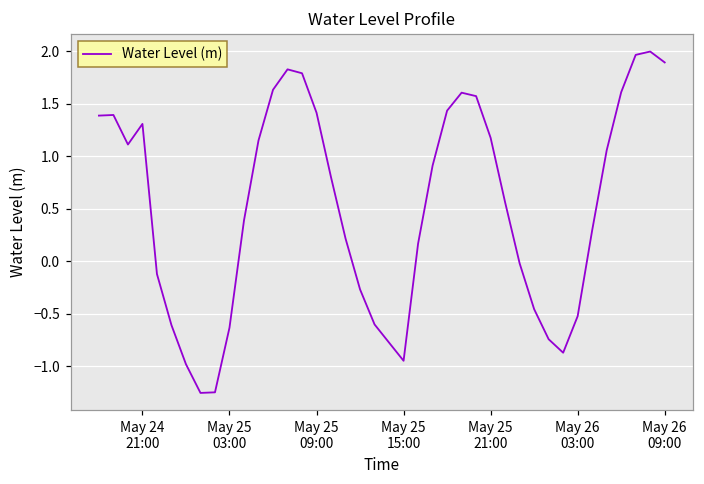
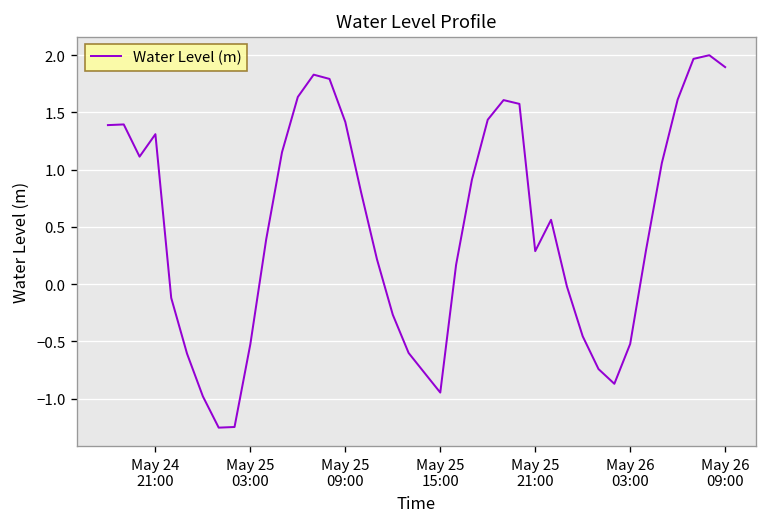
May 25 03:00: -0.6 -> -0.5
May 25 21:00: 1.2 -> 0.3
